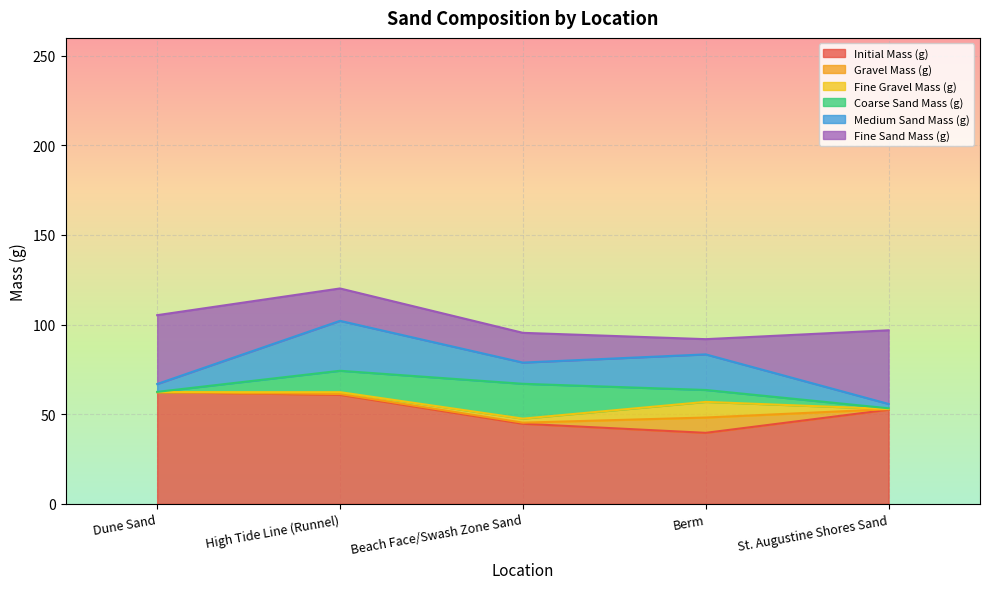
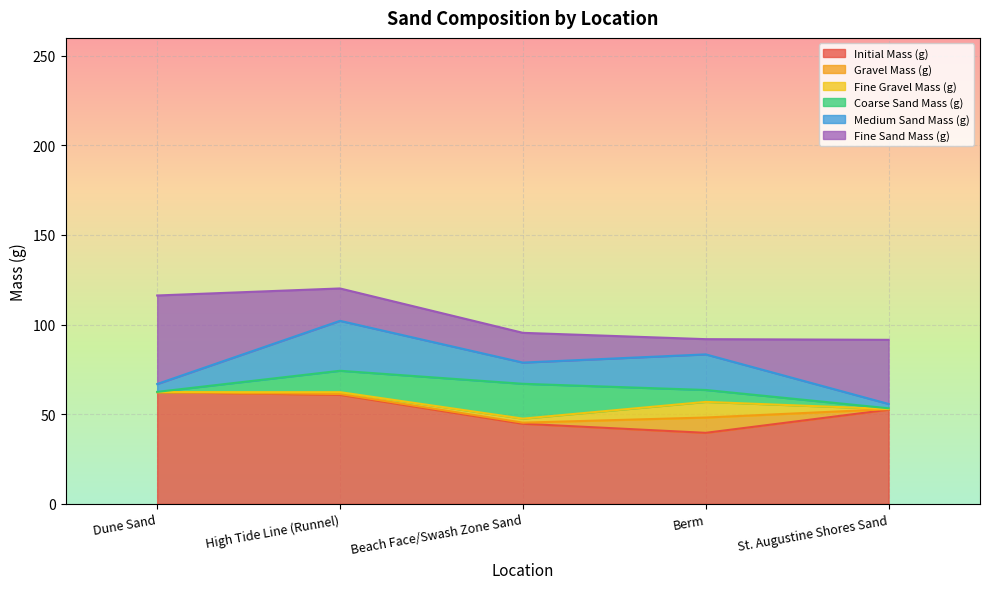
Fine Sand Mass (g), Dune Sand: 38 -> 49
Fine Sand Mass (g), St. Augustine Shores Sand: 41 -> 36
